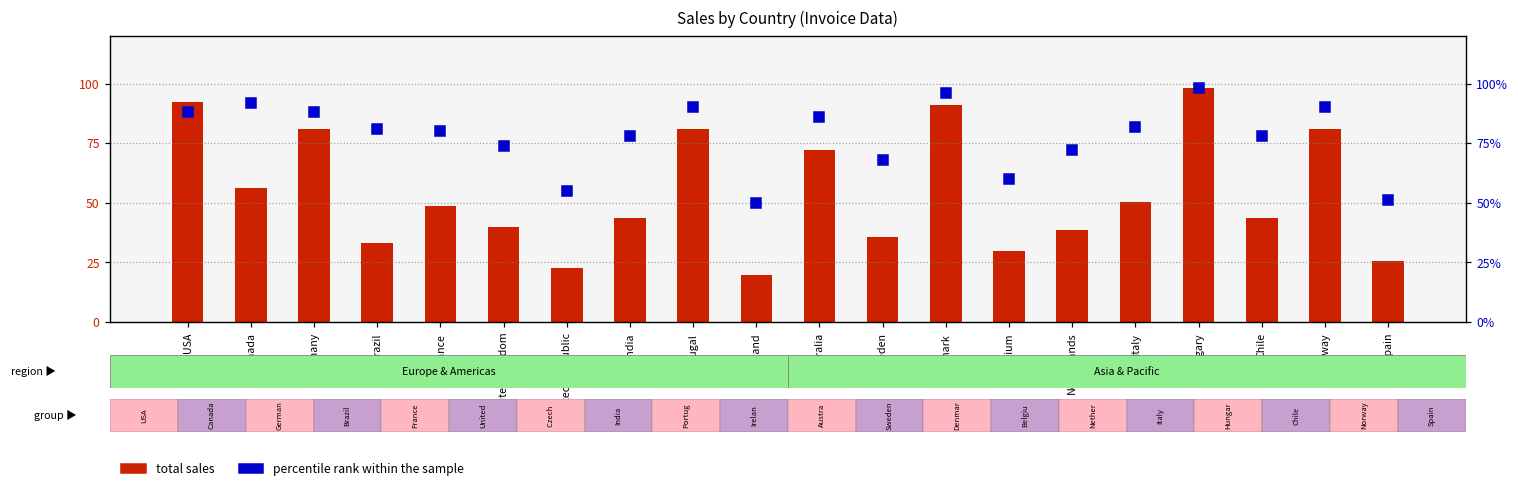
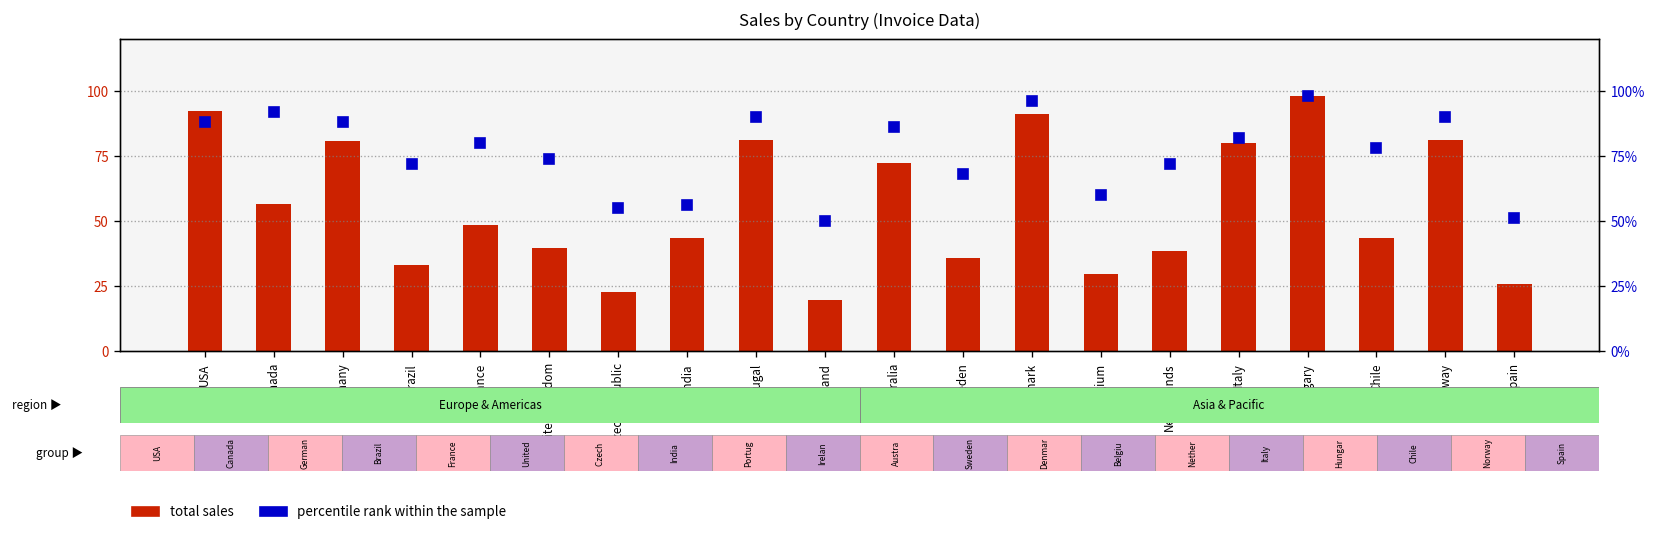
total sales, Italy: 50 -> 80
percentile rank within the sample, Brazil: 81% -> 72%
percentile rank within the sample, India: 78% -> 56%
